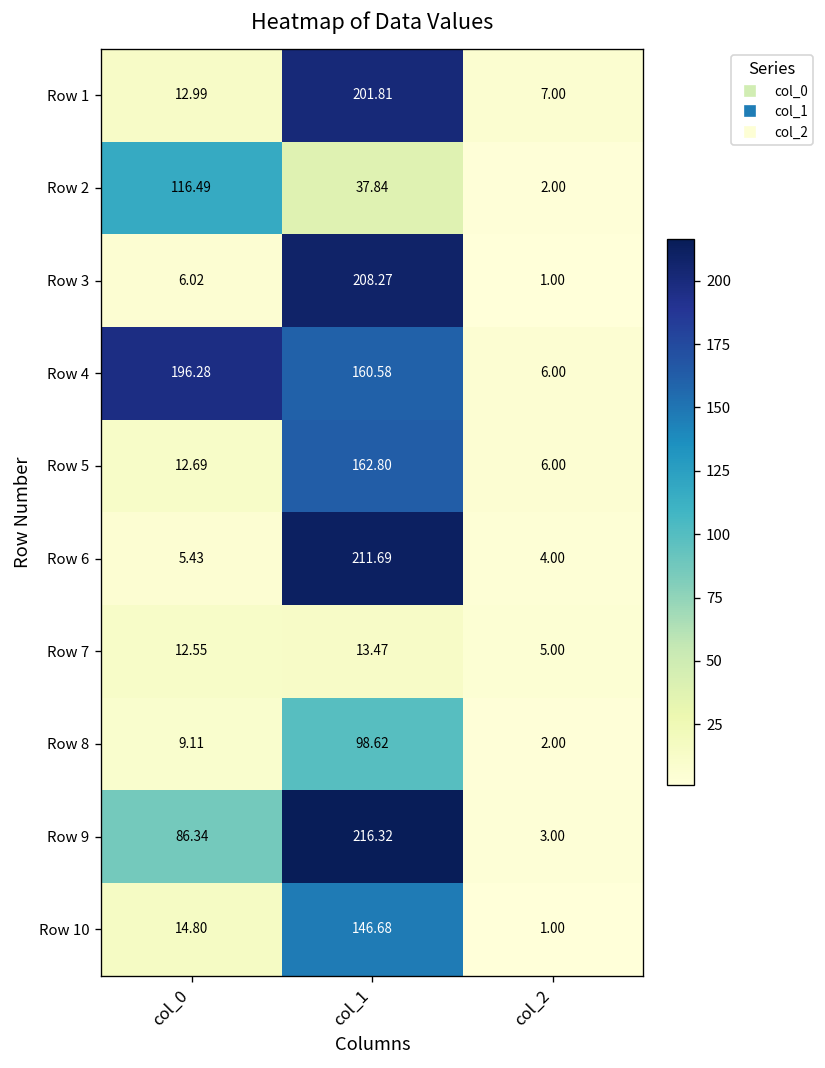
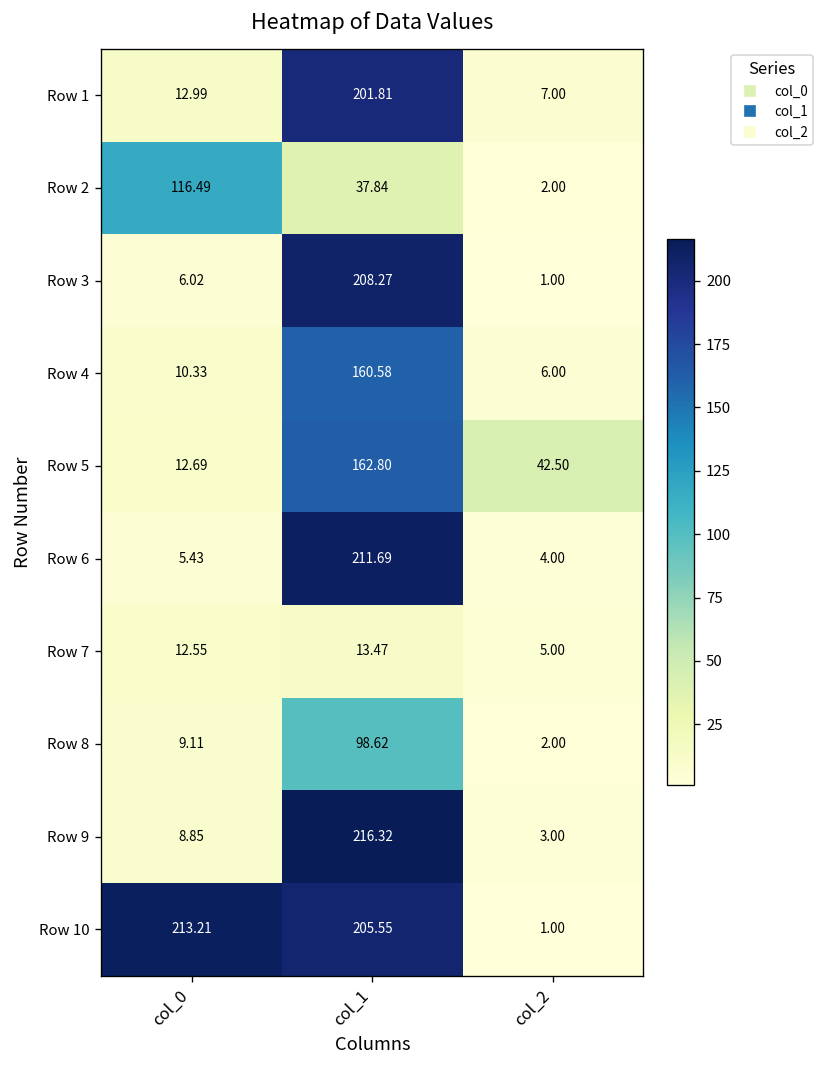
Row 4, col_0: 196.28 -> 10.33
Row 5, col_2: 6.00 -> 42.50
Row 9, col_0: 86.34 -> 8.85
Row 10, col_0: 14.80 -> 213.21
Row 10, col_1: 146.68 -> 205.55
